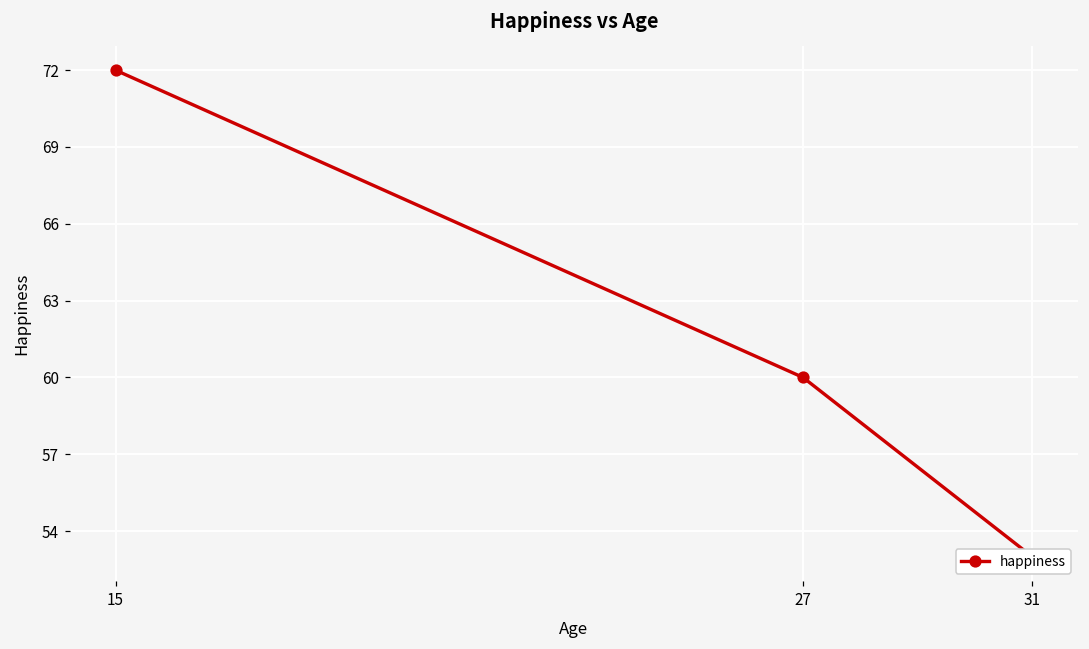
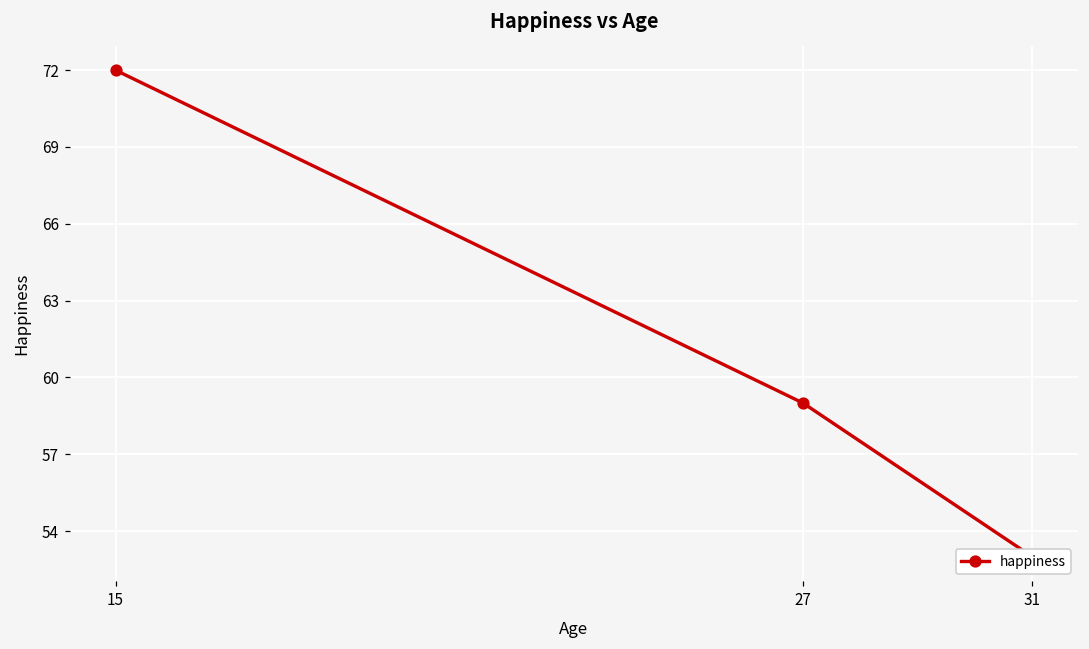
27: 60 -> 59
